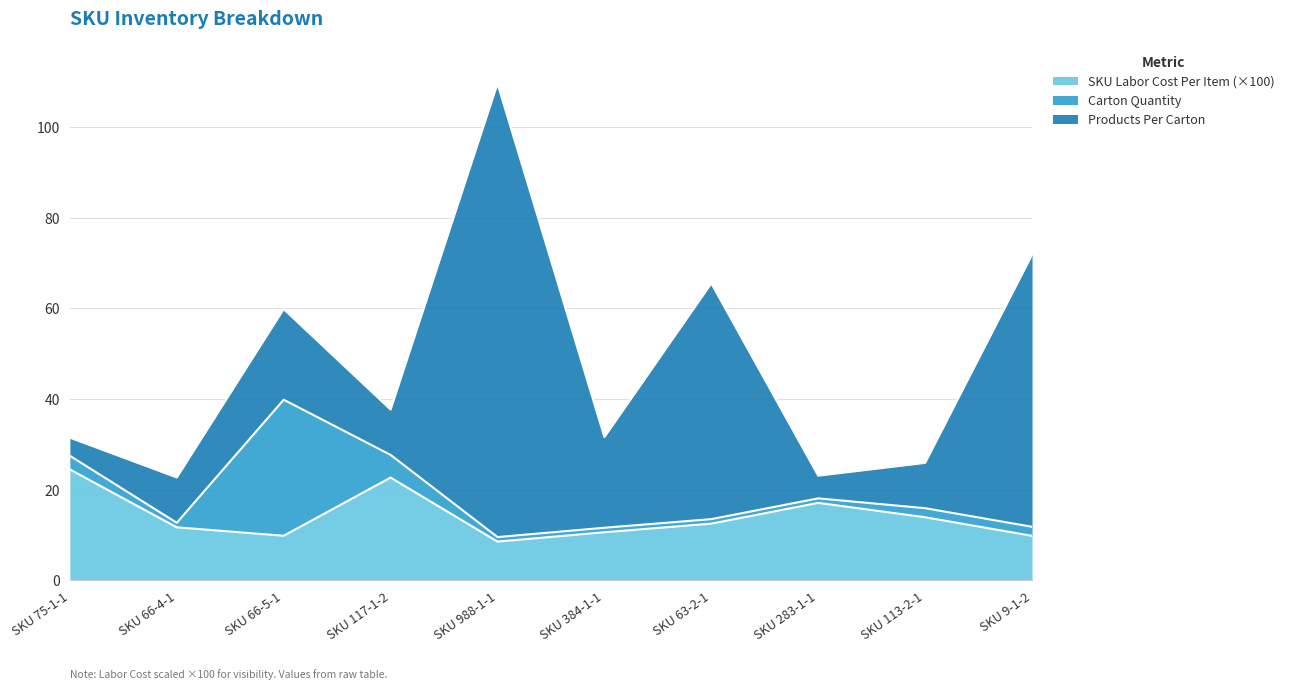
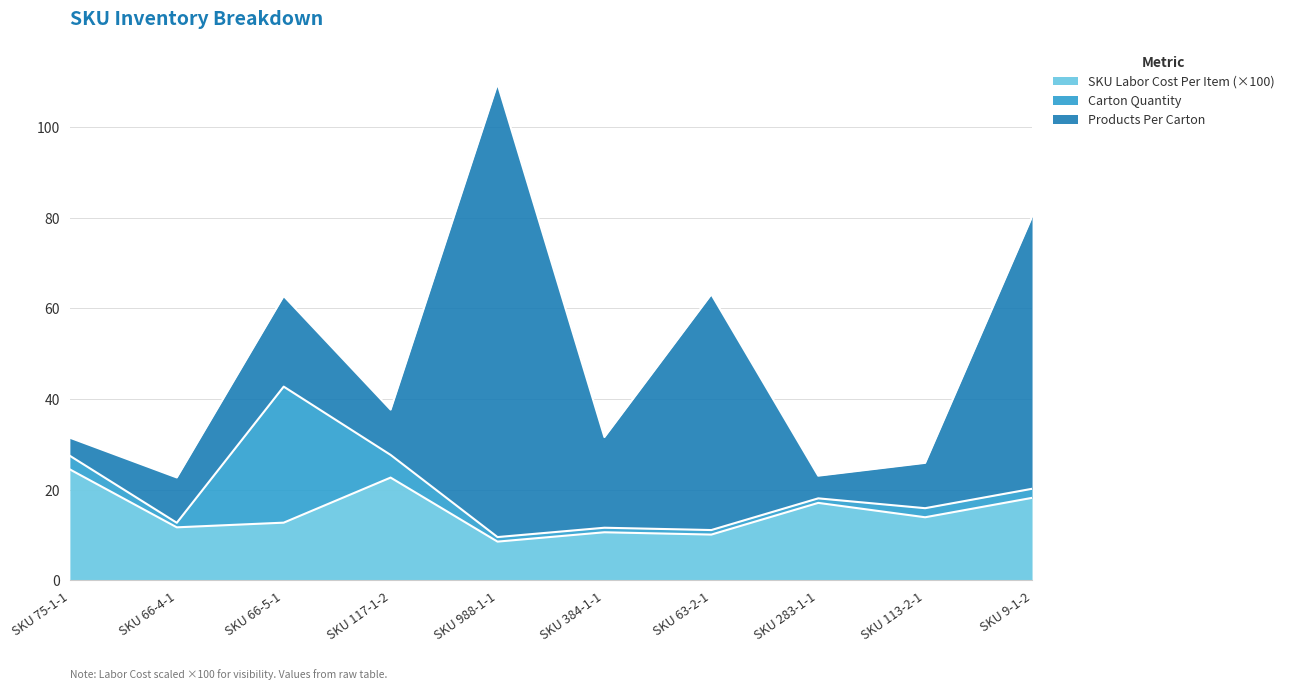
SKU Labor Cost Per Item (×100), SKU 66-5-1: 10 -> 13
SKU Labor Cost Per Item (×100), SKU 63-2-1: 13 -> 10
SKU Labor Cost Per Item (×100), SKU 9-1-2: 10 -> 18
